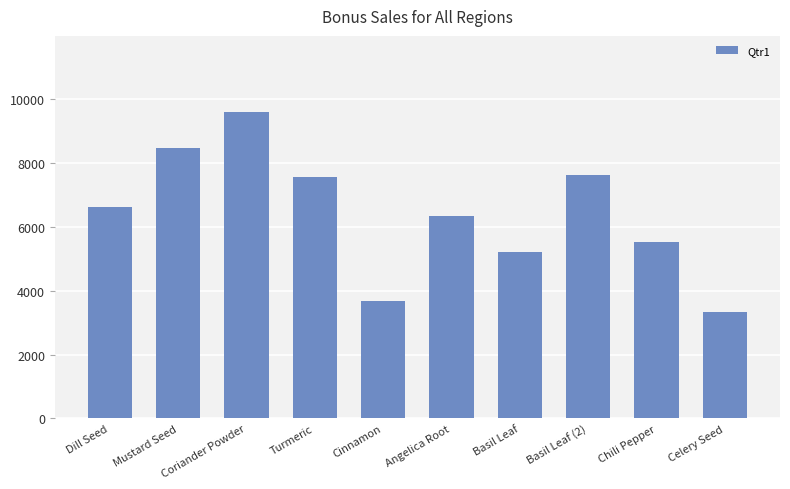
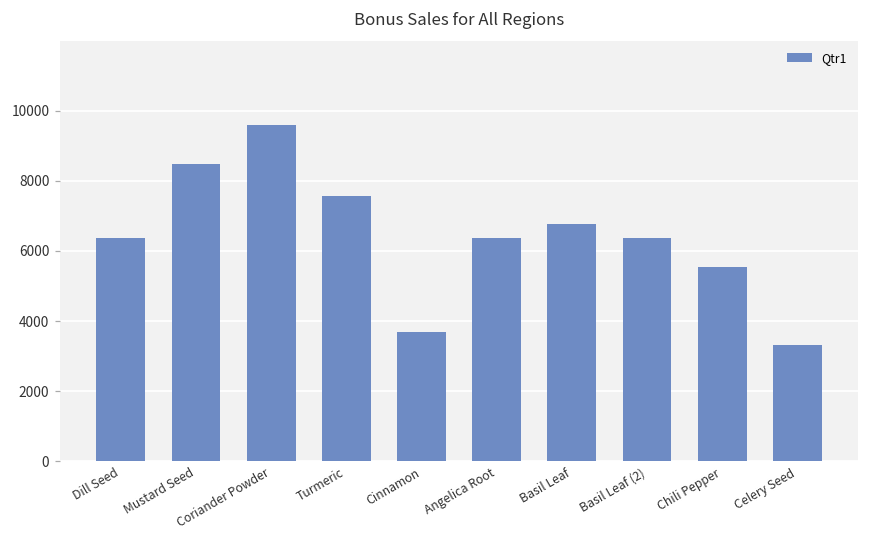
Dill Seed: 6600 -> 6400
Basil Leaf: 5200 -> 6800
Basil Leaf (2): 7600 -> 6400
